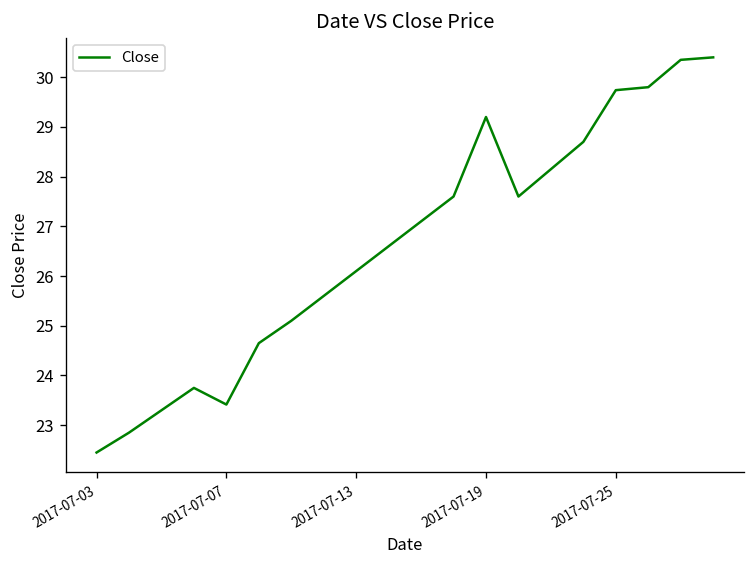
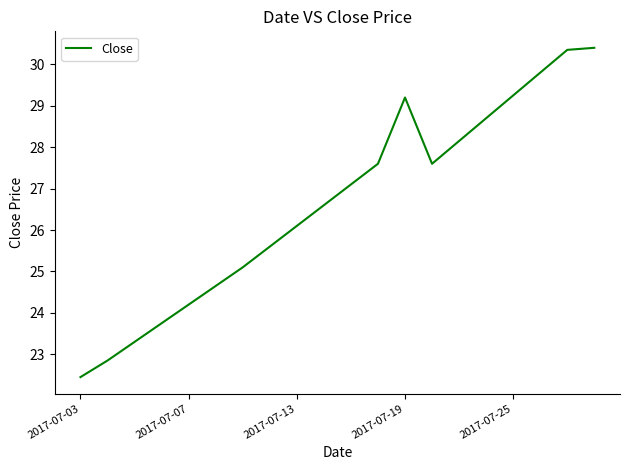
2017-07-07: 23.4 -> 24.2
2017-07-25: 29.7 -> 29.3
